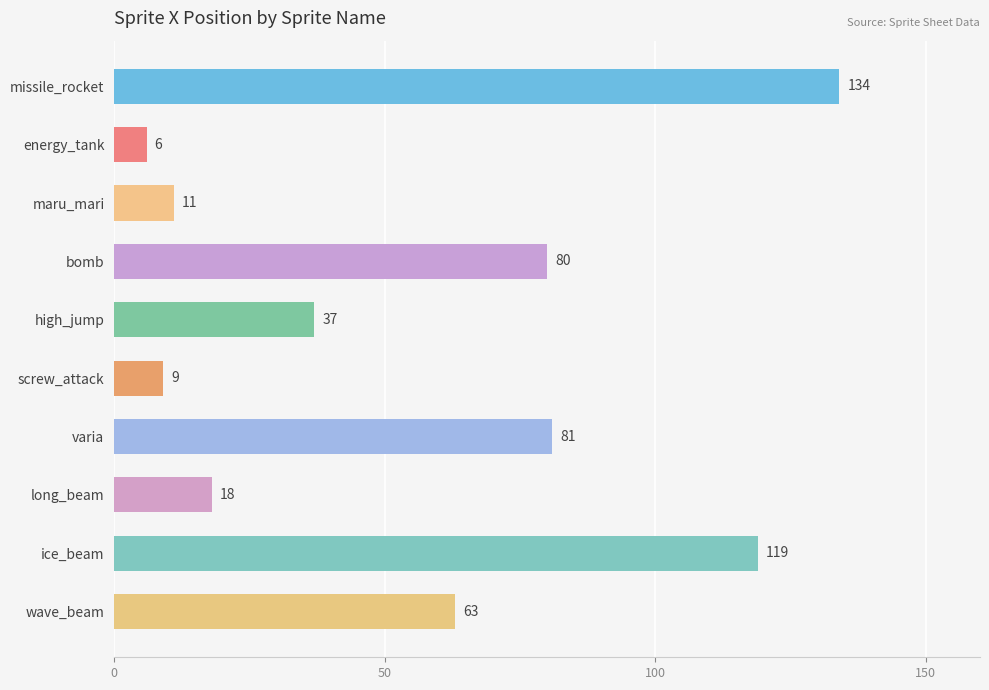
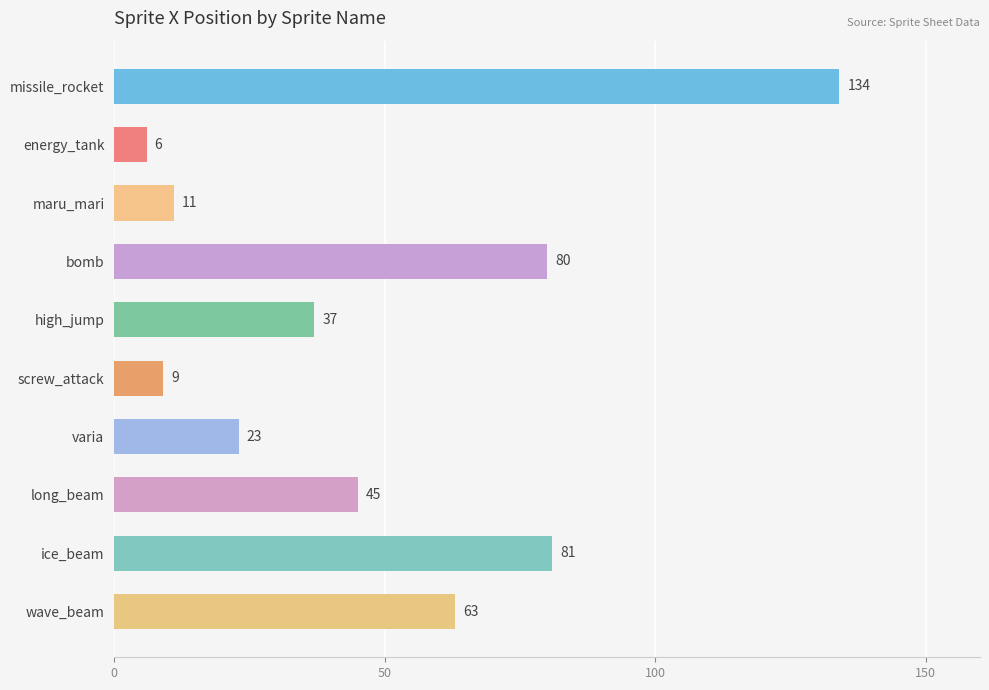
varia: 81 -> 23
long_beam: 18 -> 45
ice_beam: 119 -> 81
